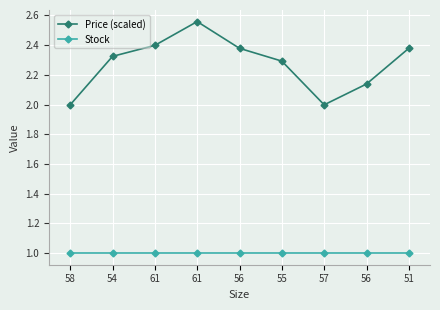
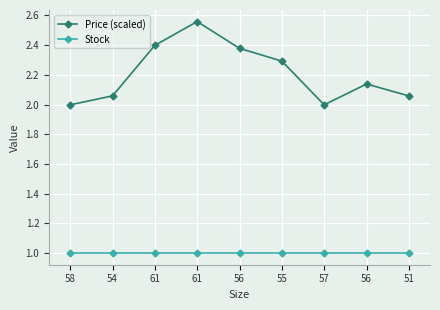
Price (scaled), 54: 2.32 -> 2.06
Price (scaled), 51: 2.38 -> 2.06
